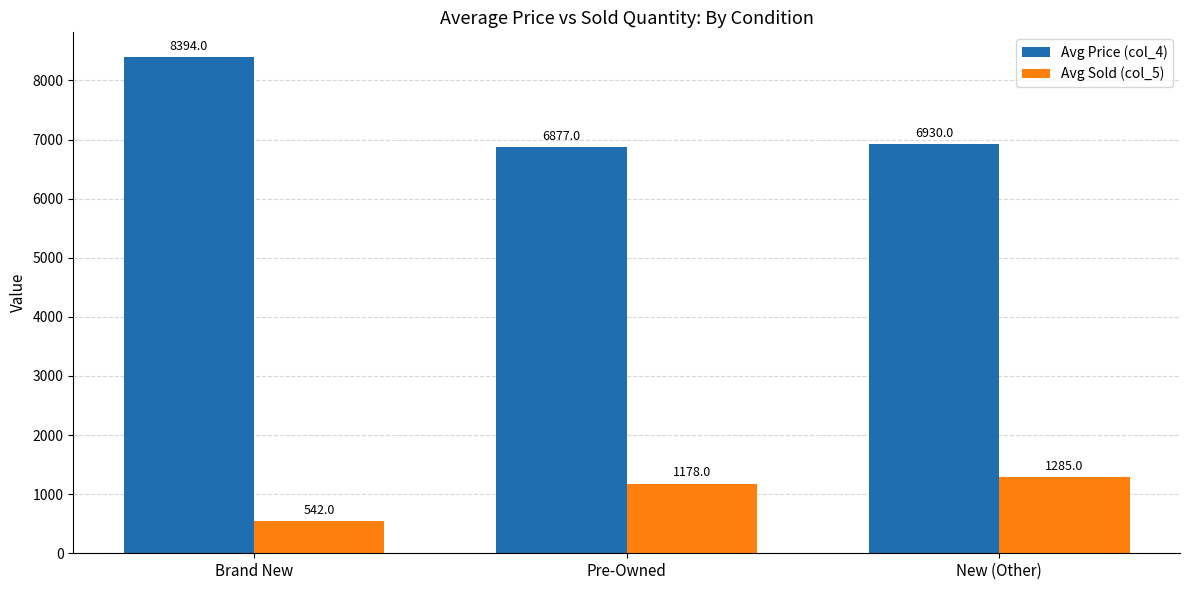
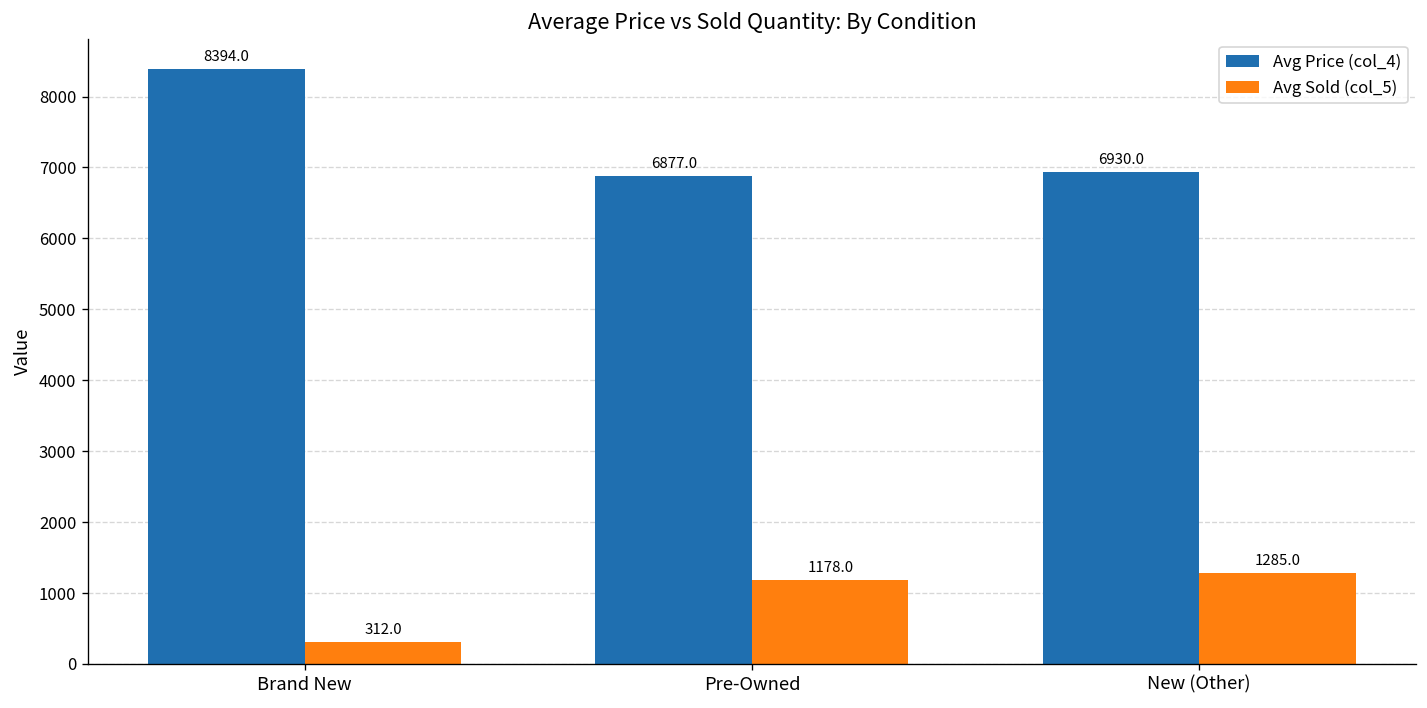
Avg Sold (col_5), Brand New: 542.0 -> 312.0
